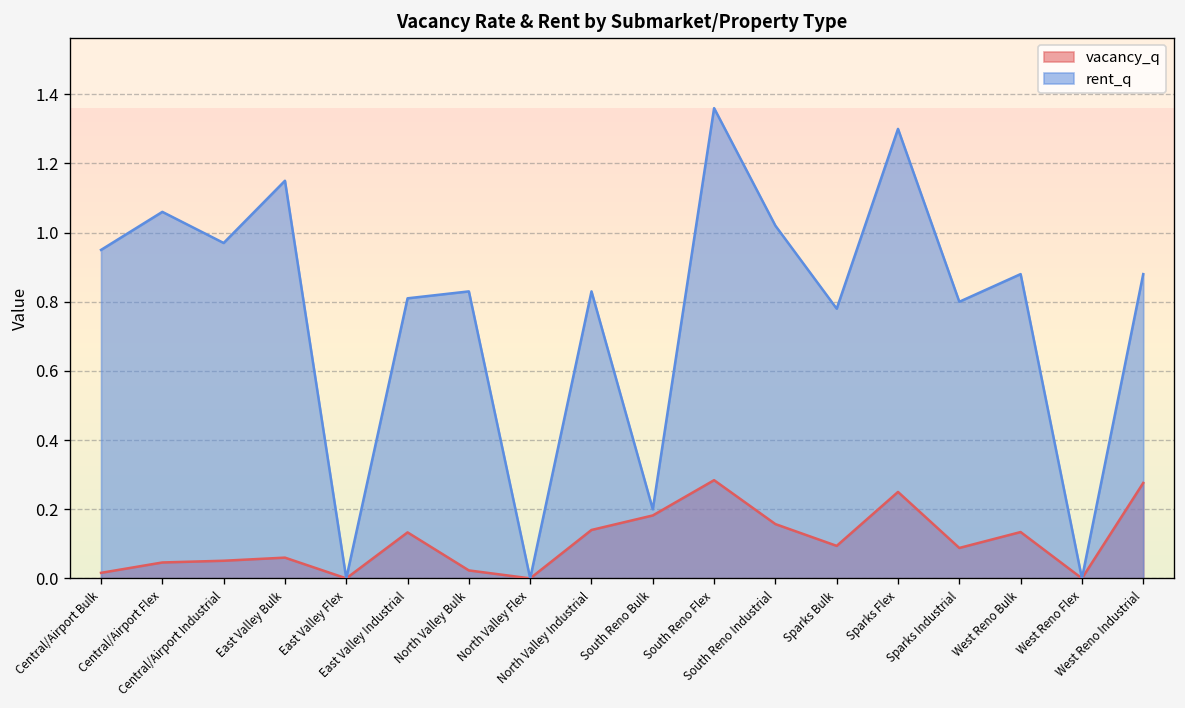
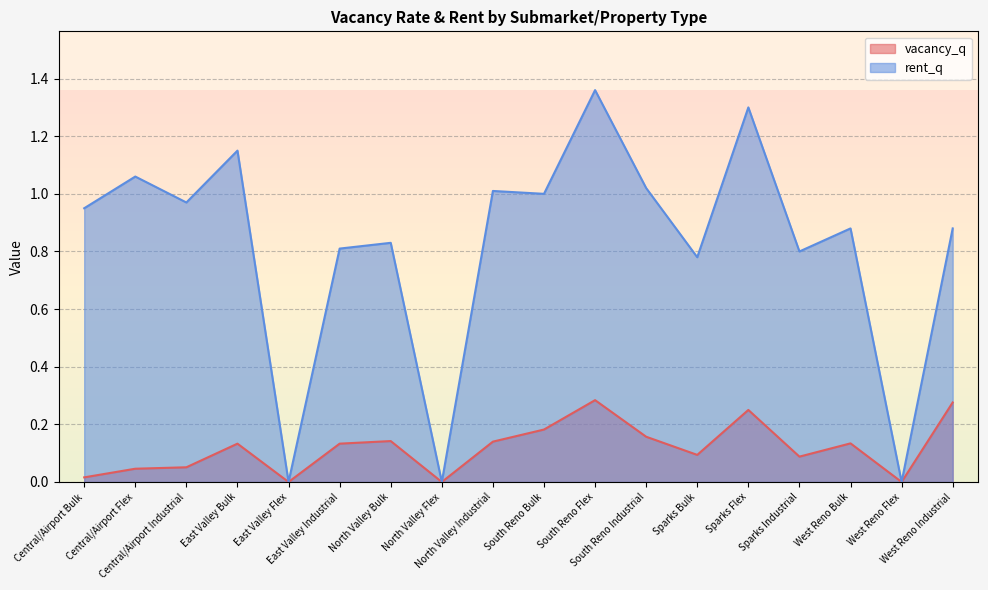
vacancy_q, East Valley Bulk: 0.06 -> 0.13
vacancy_q, North Valley Bulk: 0.02 -> 0.14
rent_q, North Valley Industrial: 0.83 -> 1.01
rent_q, South Reno Bulk: 0.2 -> 1.0
